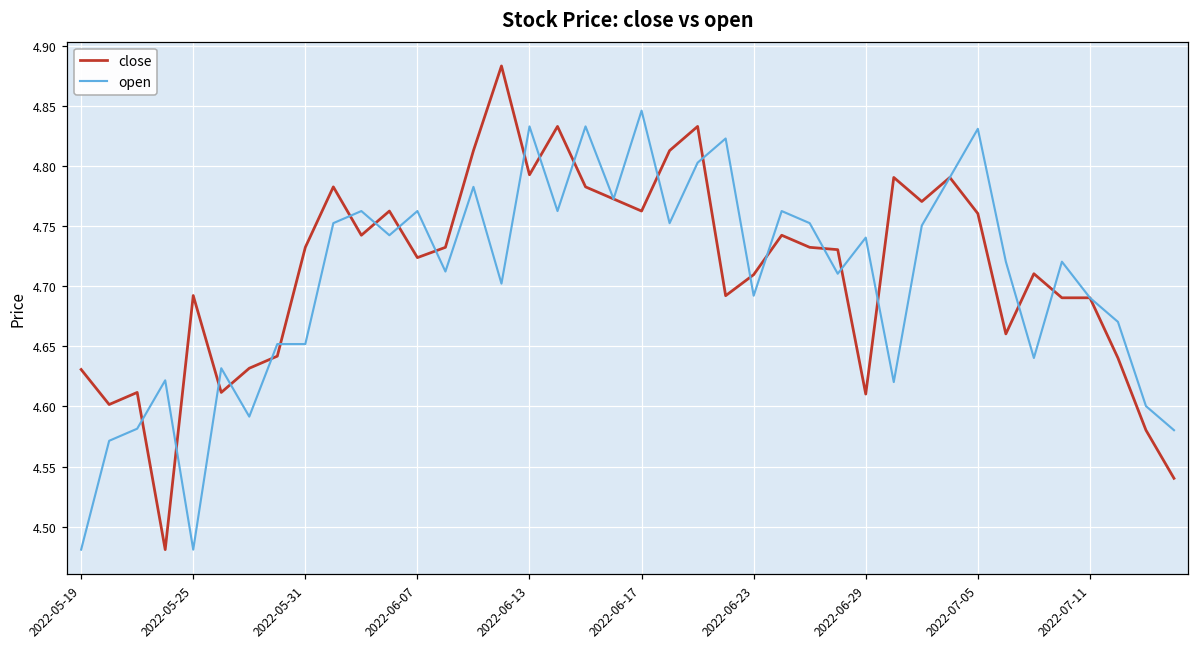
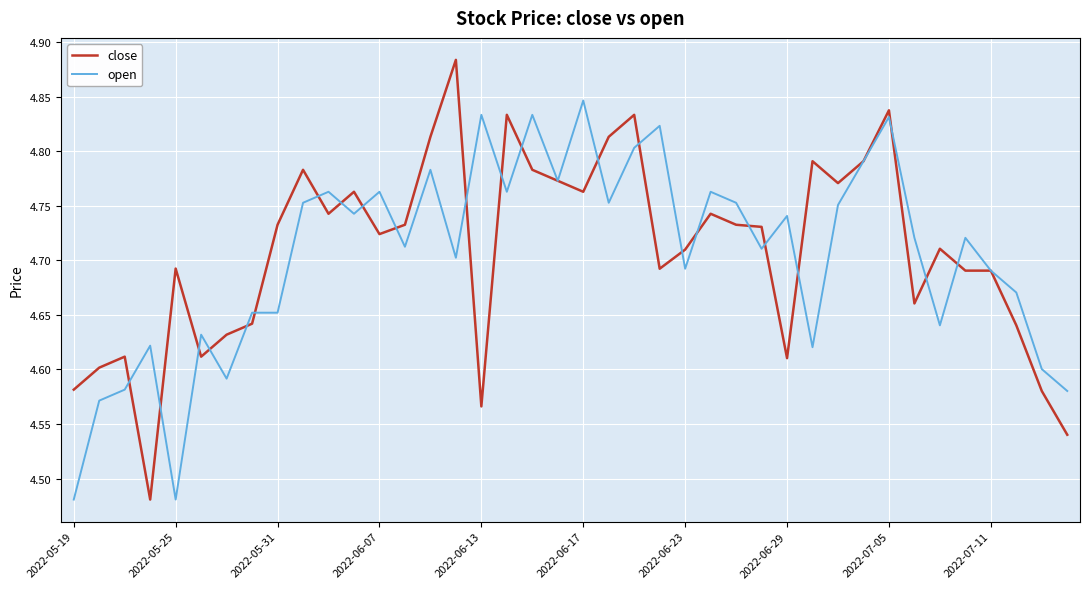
close, 2022-05-19: 4.631 -> 4.582
close, 2022-06-13: 4.793 -> 4.566
close, 2022-07-05: 4.761 -> 4.837
